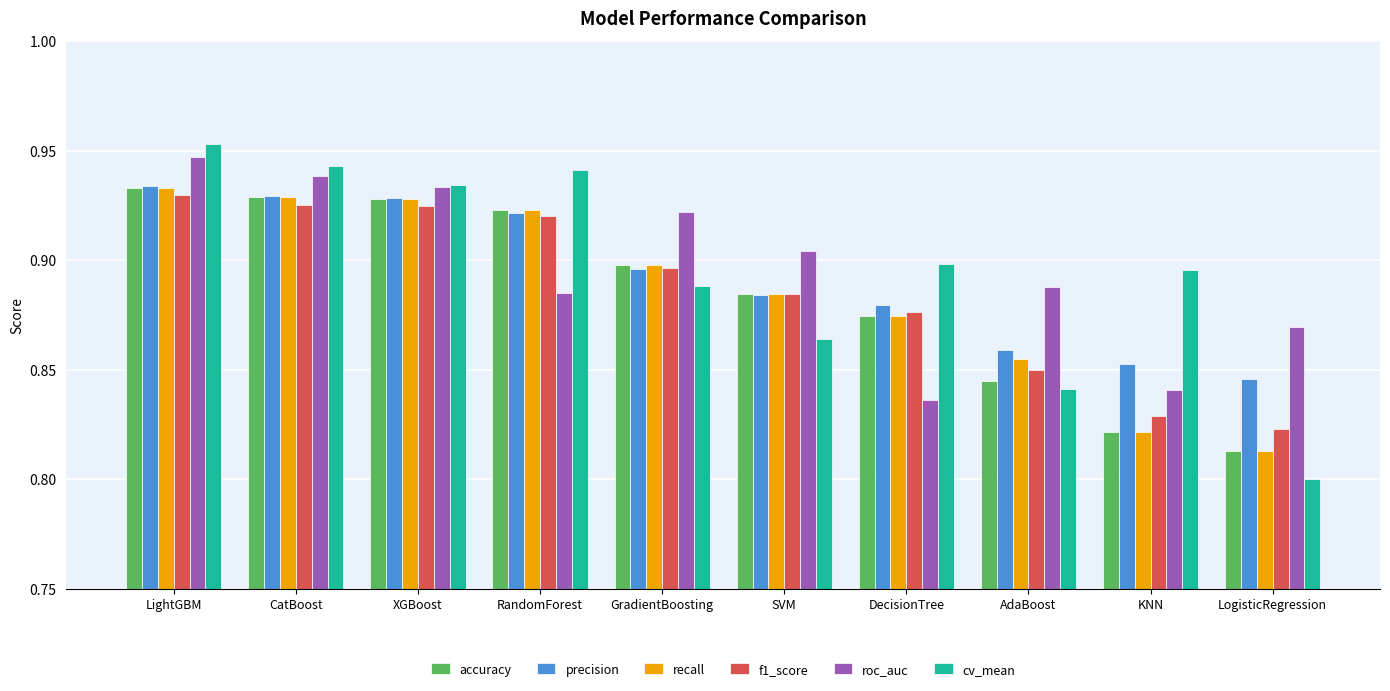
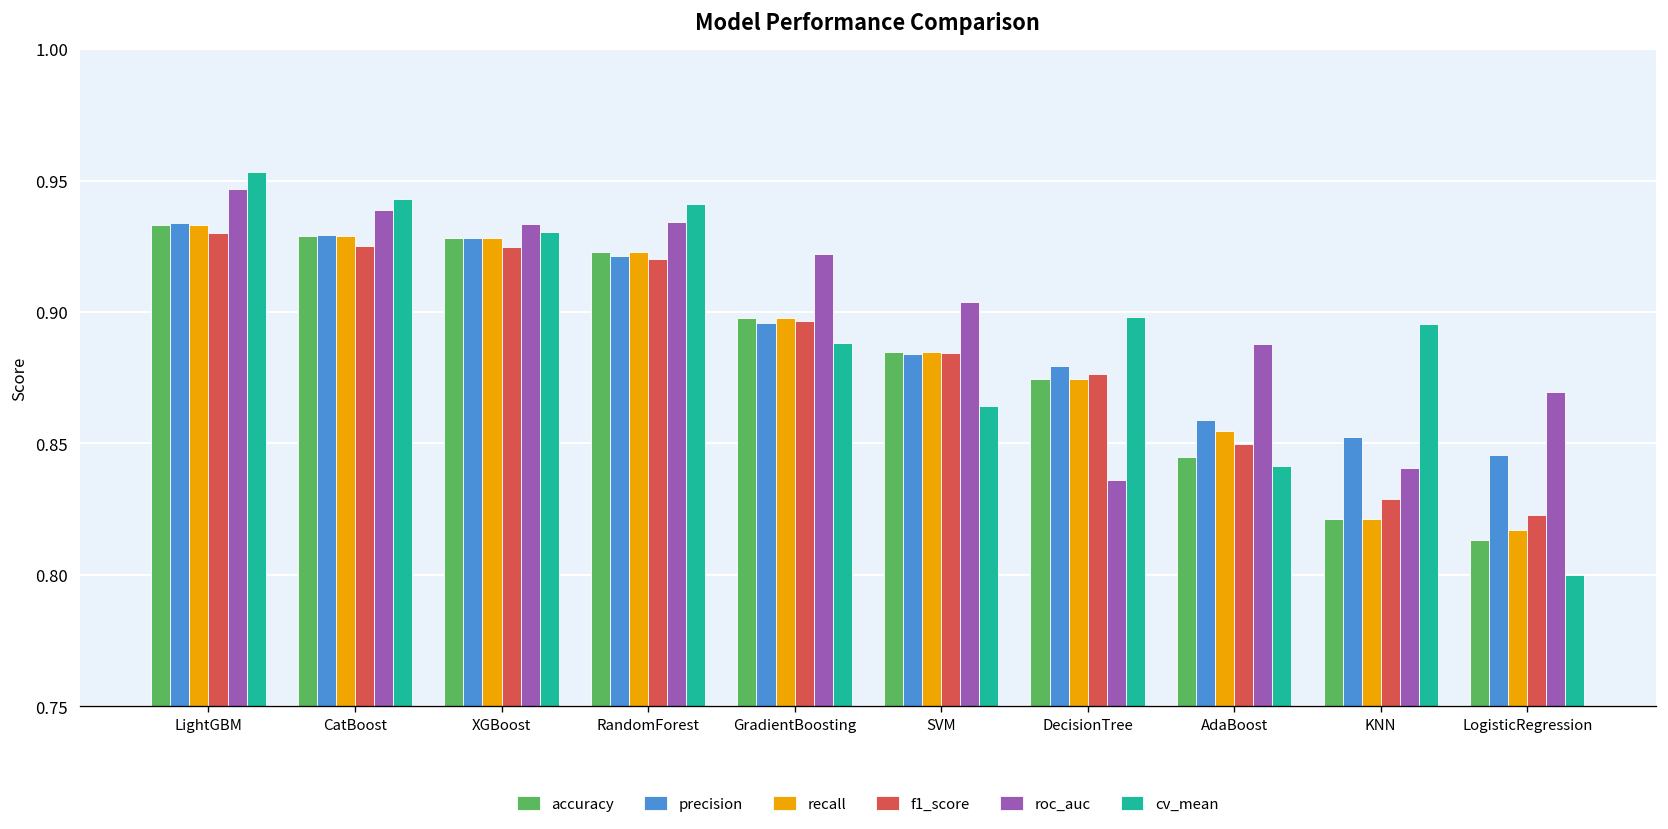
cv_mean, XGBoost: 0.934 -> 0.930
roc_auc, RandomForest: 0.885 -> 0.934
recall, LogisticRegression: 0.813 -> 0.817
